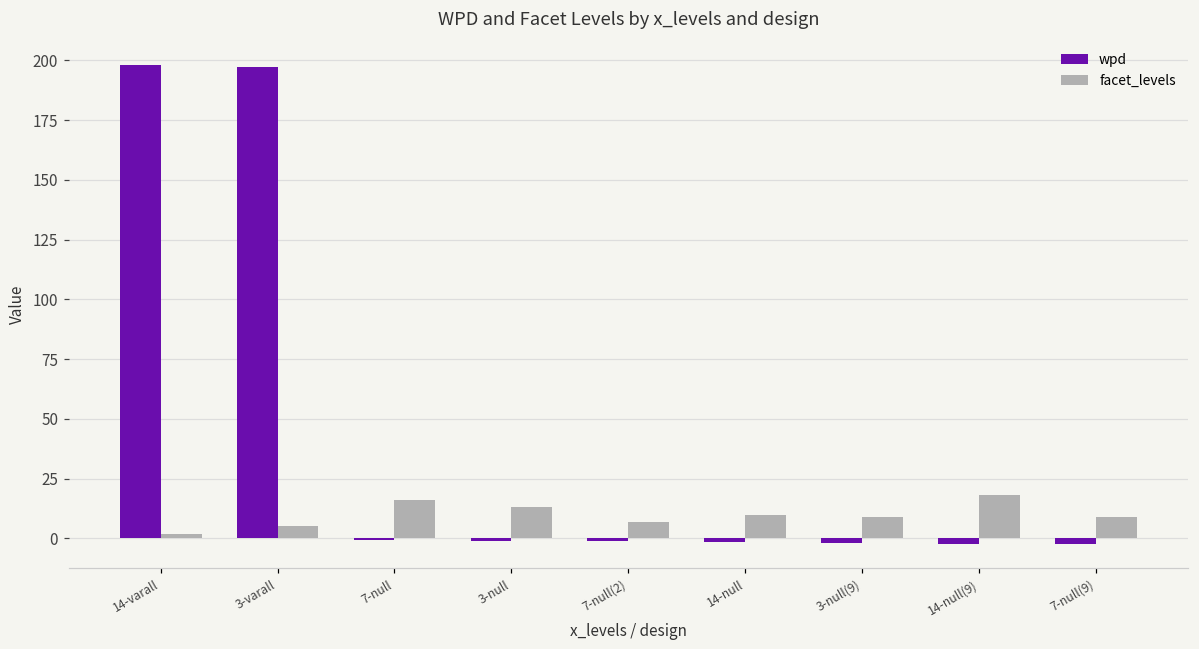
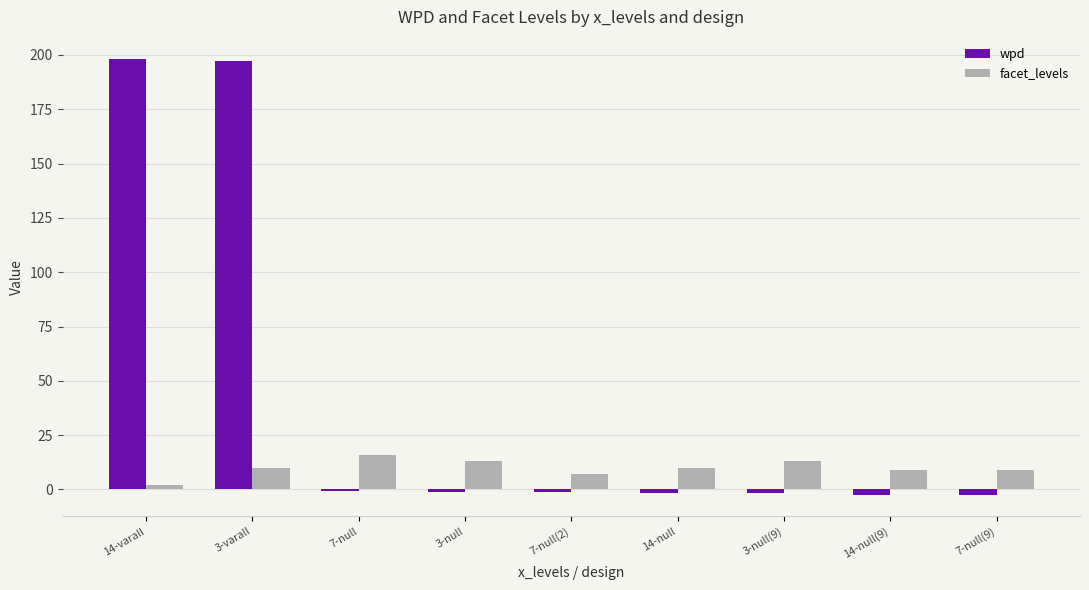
facet_levels, 3-varall: 5 -> 10
facet_levels, 3-null(9): 9 -> 13
facet_levels, 14-null(9): 18 -> 9
